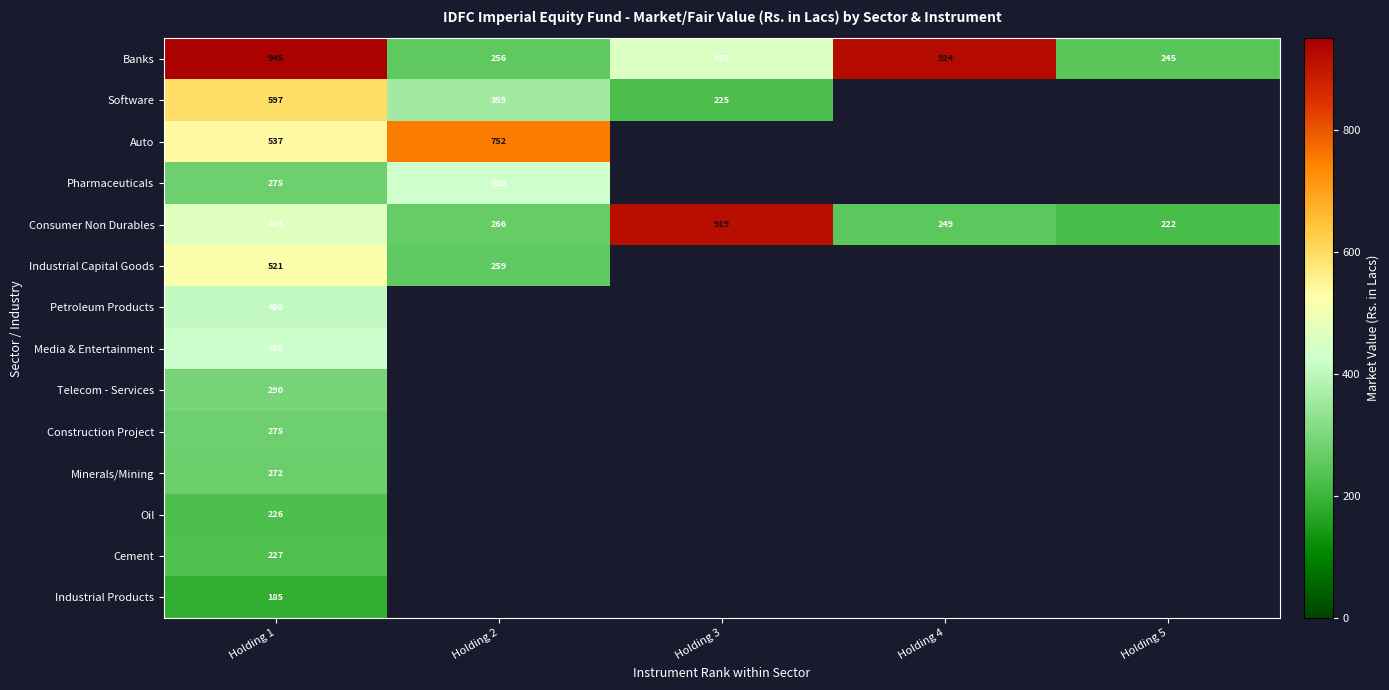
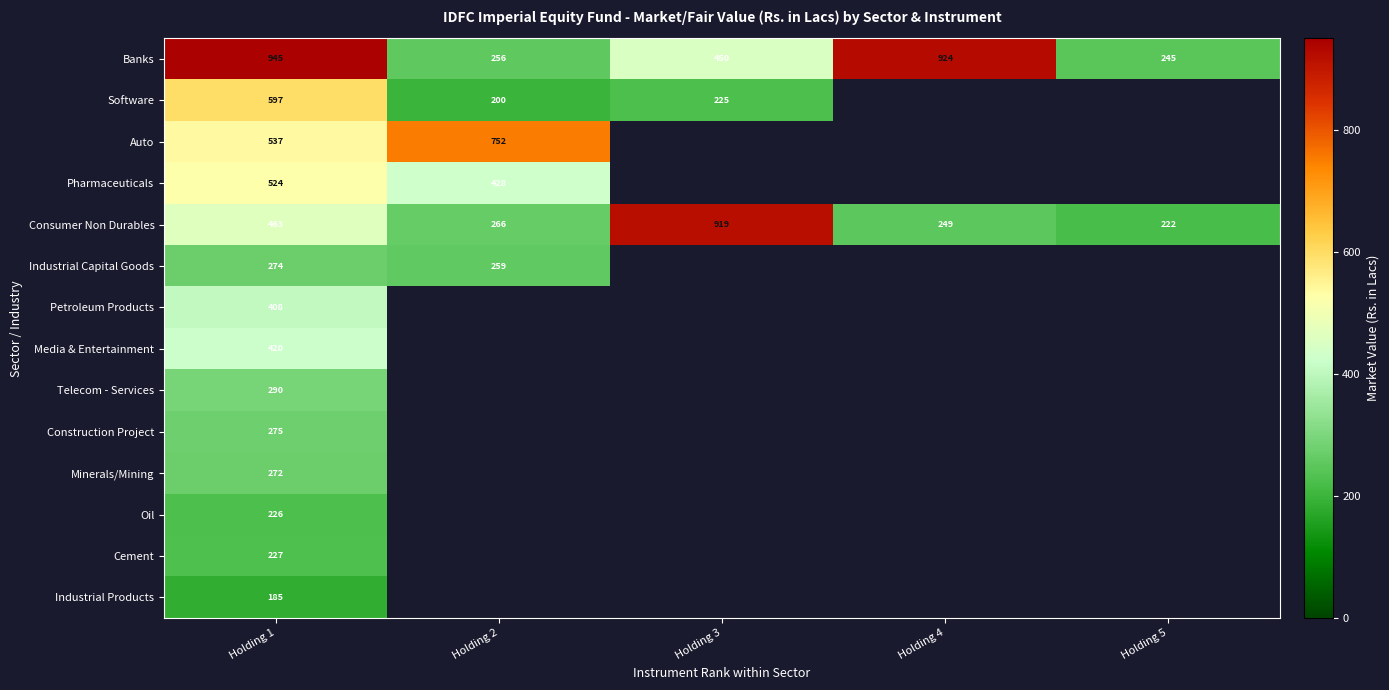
Software, Holding 2: 359 -> 200
Pharmaceuticals, Holding 1: 275 -> 524
Industrial Capital Goods, Holding 1: 521 -> 274
